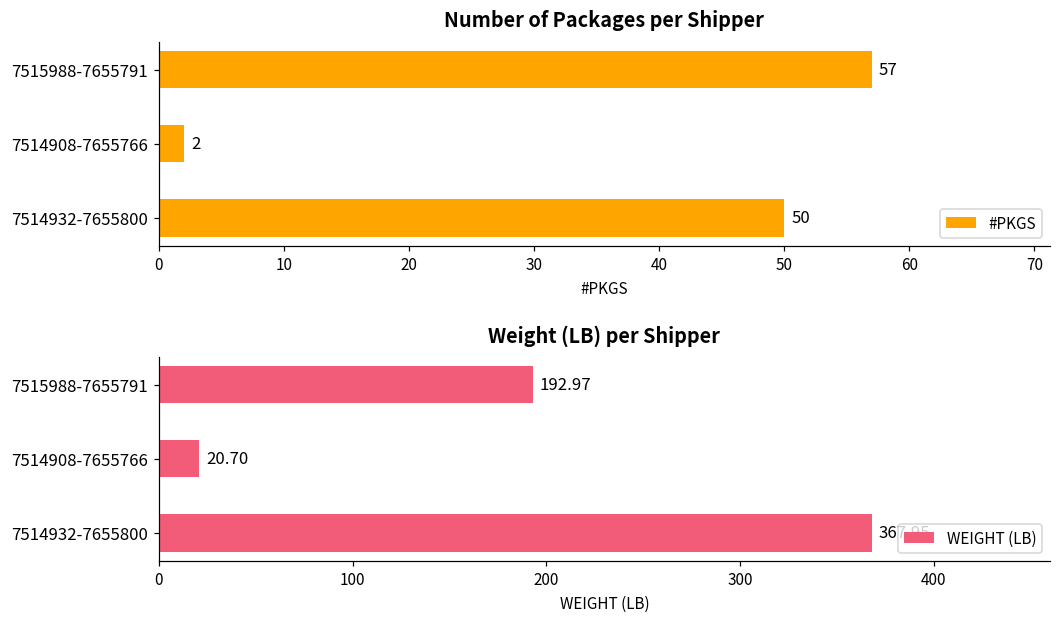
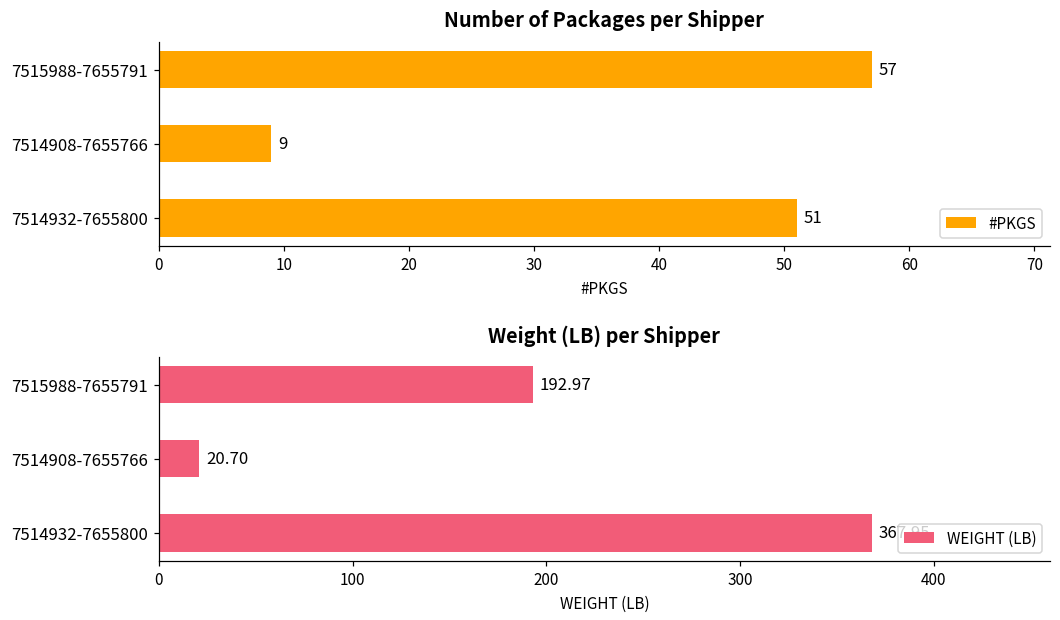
Number of Packages per Shipper, 7514908-7655766: 2 -> 9
Number of Packages per Shipper, 7514932-7655800: 50 -> 51
